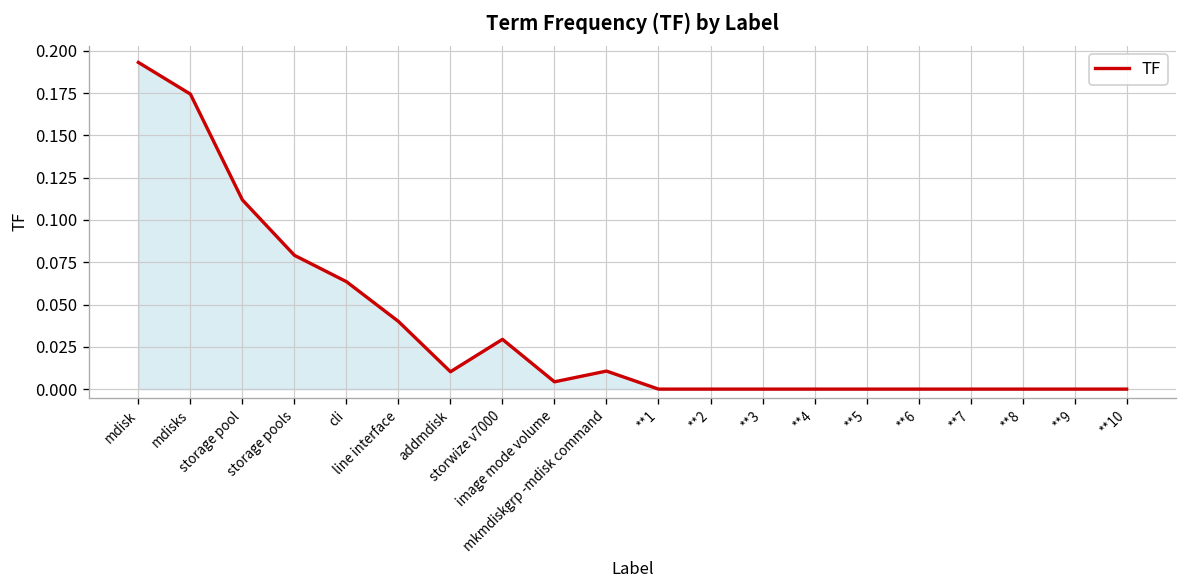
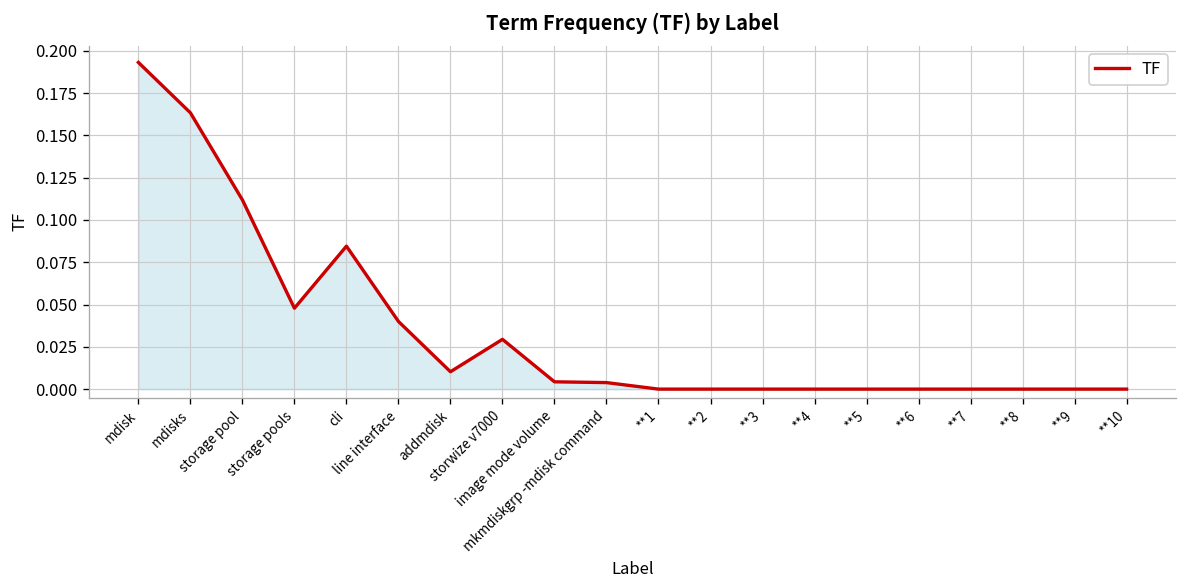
mdisks: 0.174 -> 0.163
storage pools: 0.079 -> 0.048
cli: 0.064 -> 0.084
mkmdiskgrp -mdisk command: 0.011 -> 0.004
